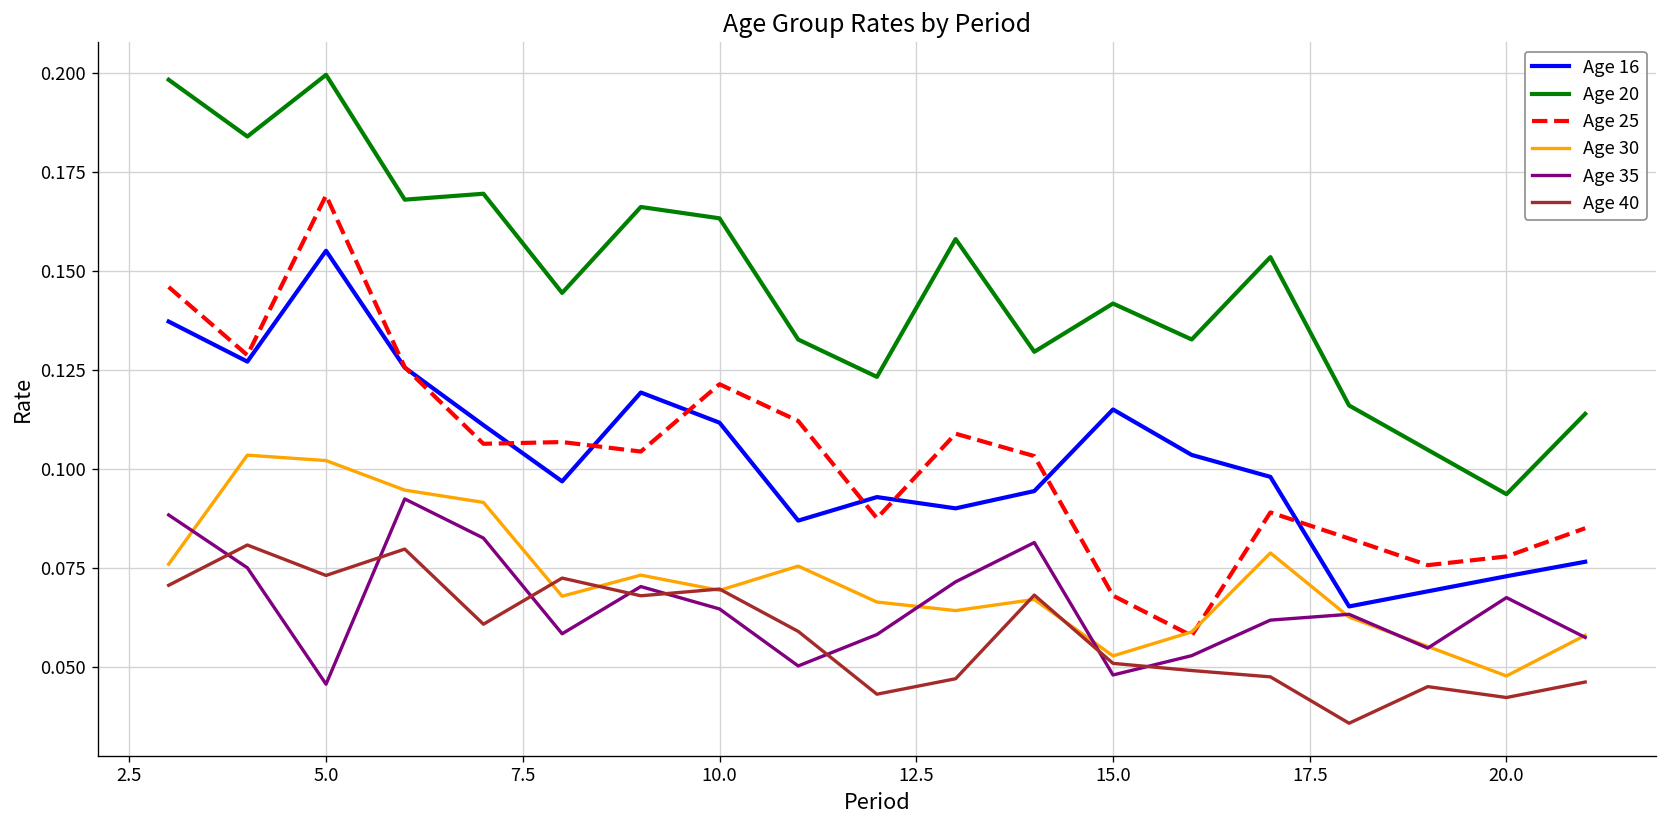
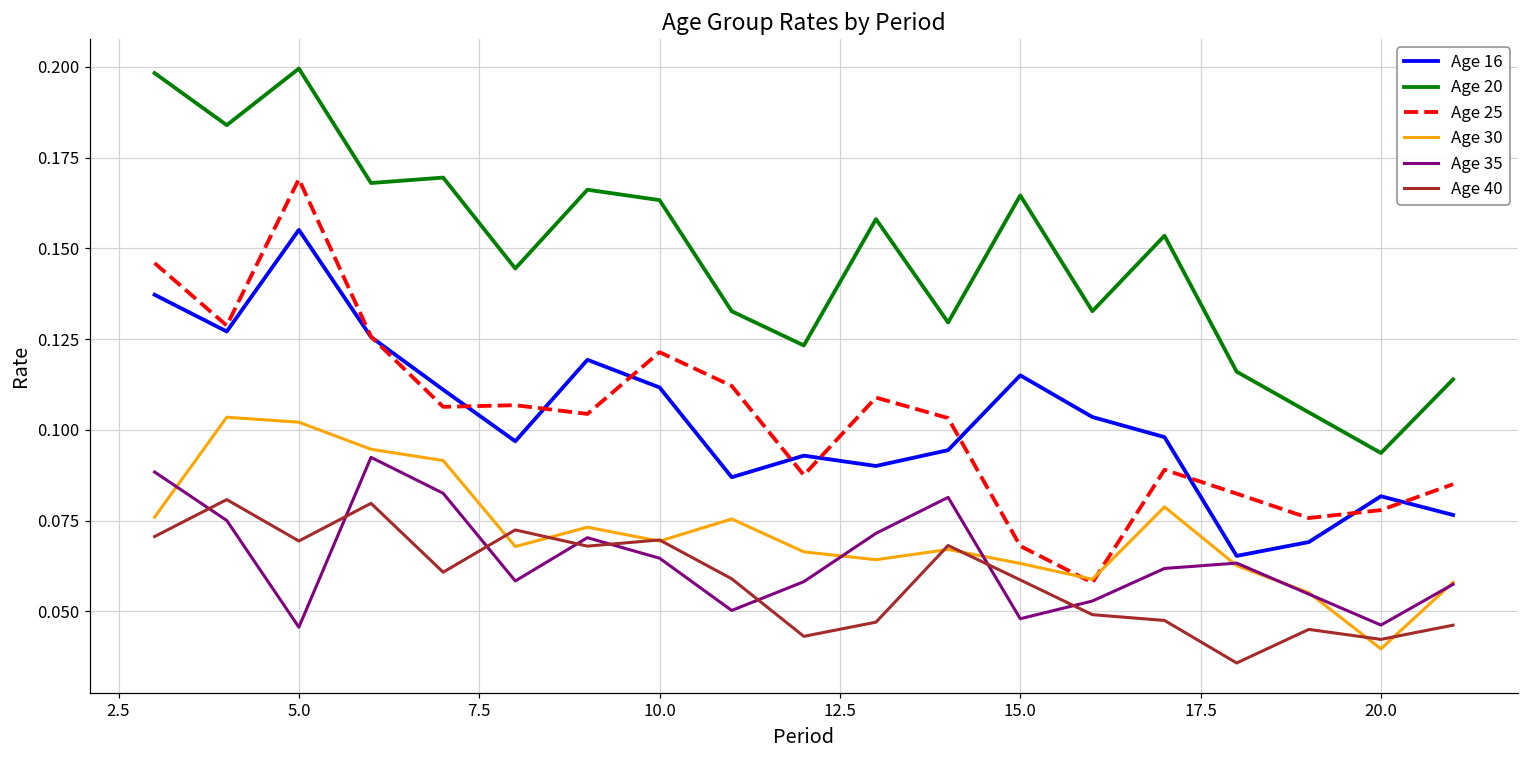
Age 40, 5.0: 0.073 -> 0.069
Age 20, 15.0: 0.142 -> 0.165
Age 30, 15.0: 0.053 -> 0.063
Age 40, 15.0: 0.051 -> 0.059
Age 16, 20.0: 0.073 -> 0.082
Age 30, 20.0: 0.048 -> 0.040
Age 35, 20.0: 0.068 -> 0.046
